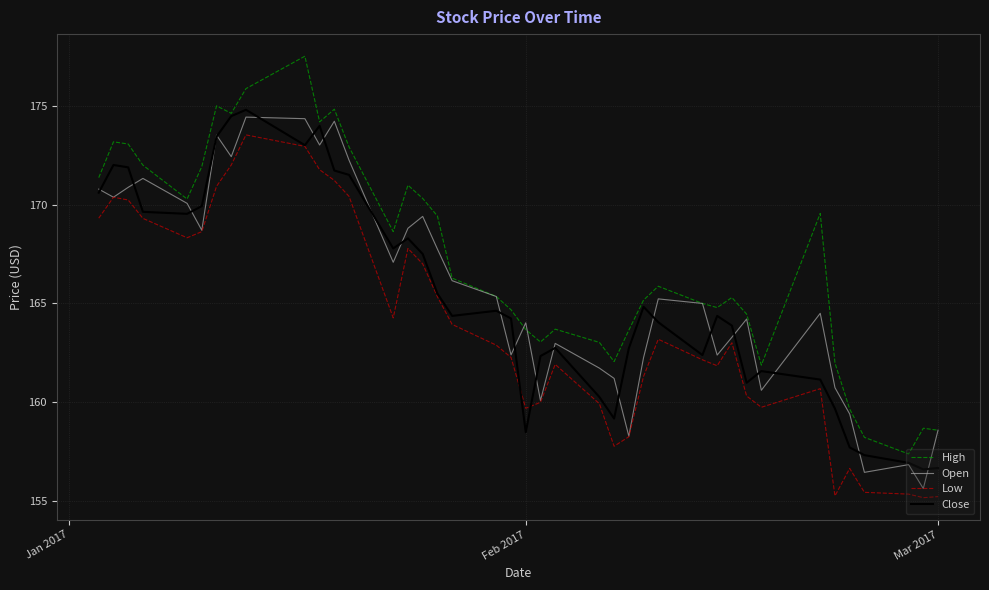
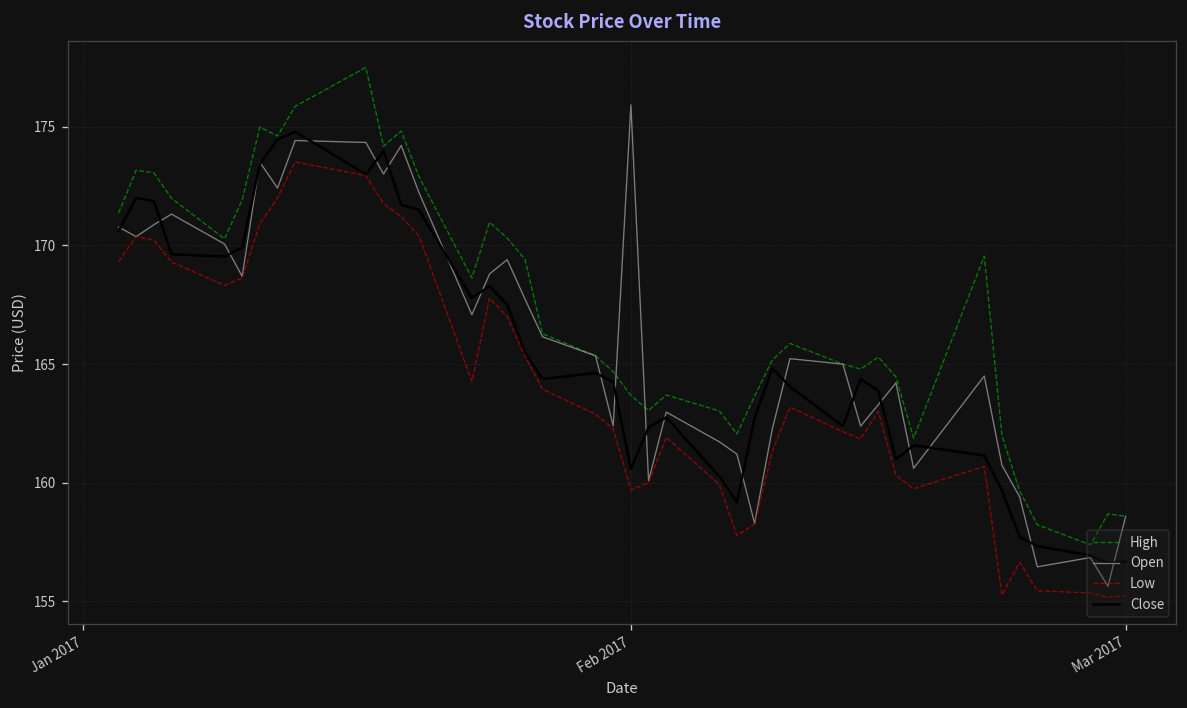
Open, Feb 2017: 164.0 -> 175.9
Close, Feb 2017: 158.5 -> 160.6
